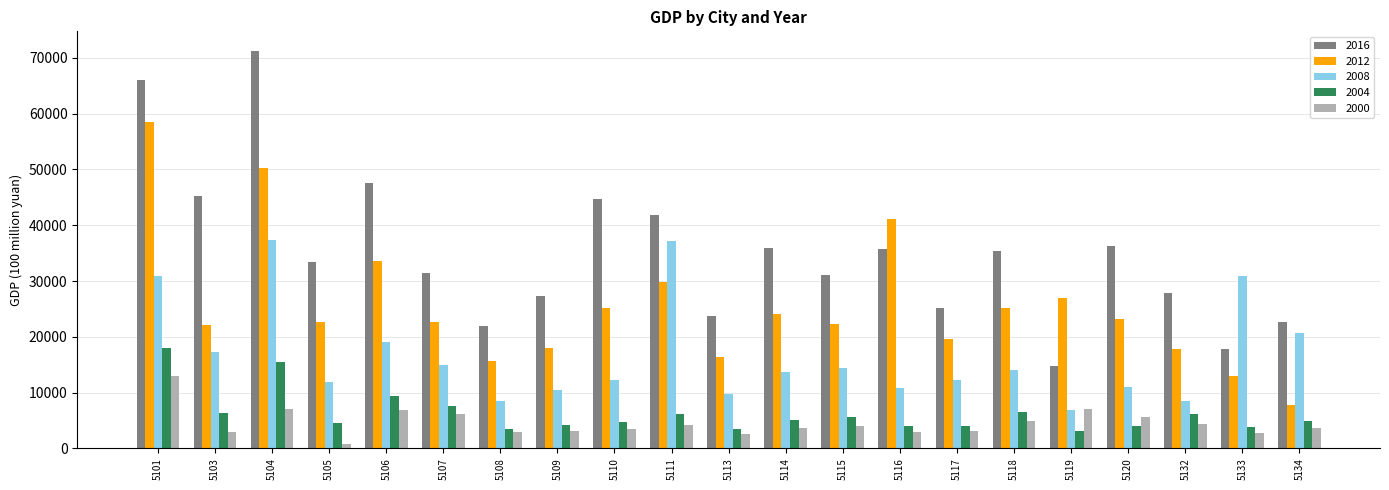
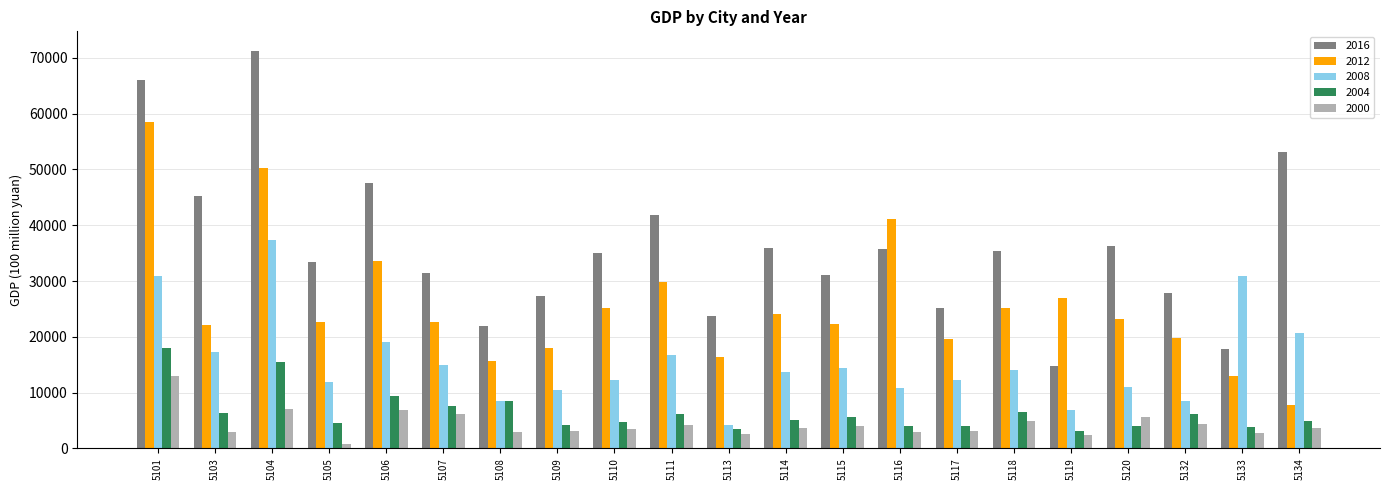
2004, 5108: 3000 -> 8000
2016, 5110: 45000 -> 35000
2008, 5111: 37000 -> 17000
2008, 5113: 10000 -> 4000
2000, 5119: 7000 -> 2000
2012, 5132: 18000 -> 20000
2016, 5134: 23000 -> 53000
